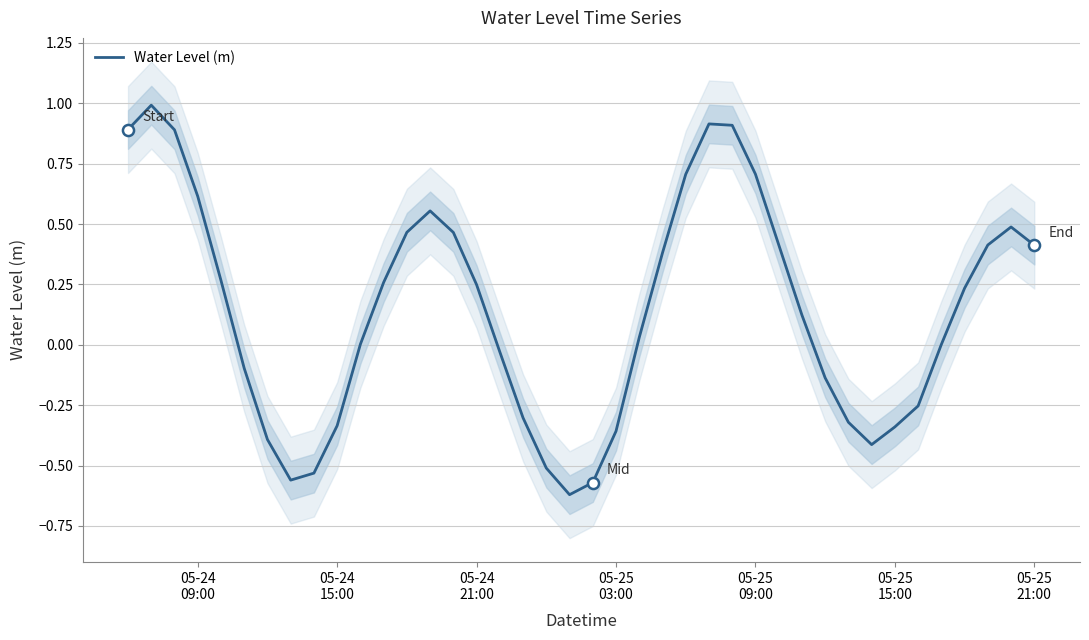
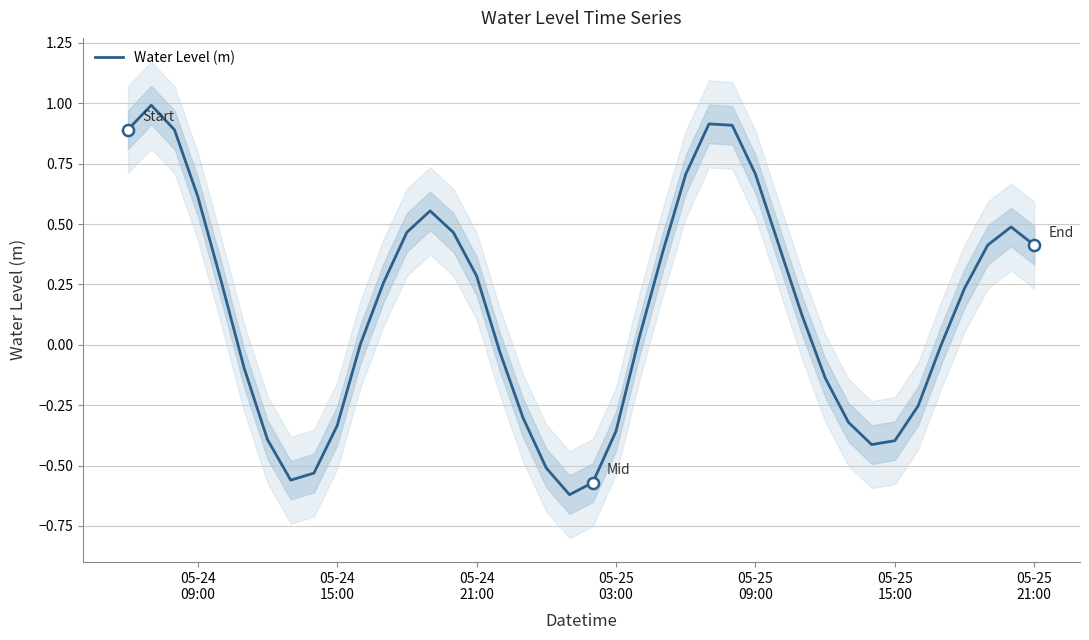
Water Level (m), 05-24 21:00: 0.25 -> 0.29
Water Level (m), 05-25 15:00: -0.34 -> -0.40
